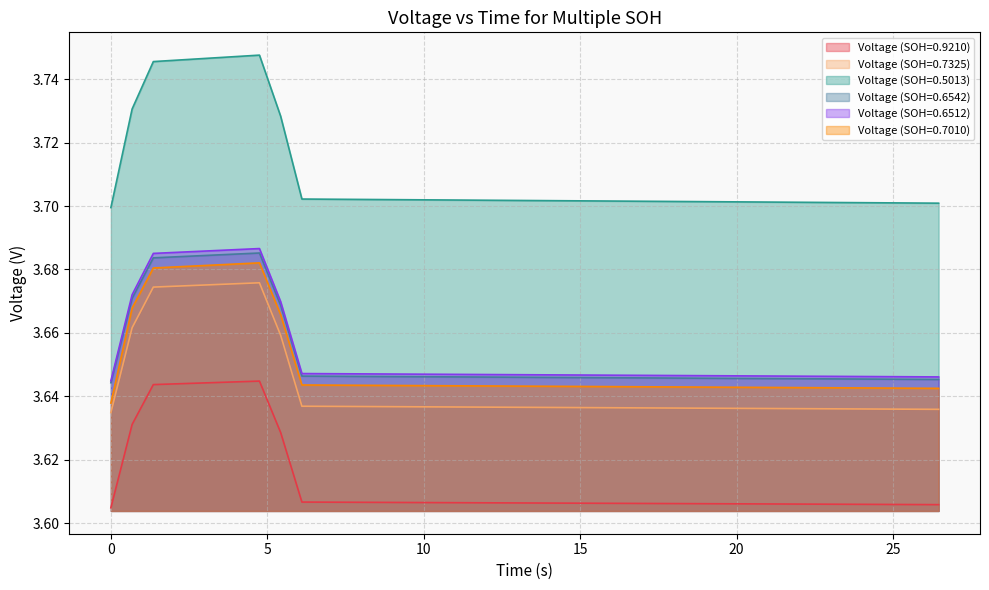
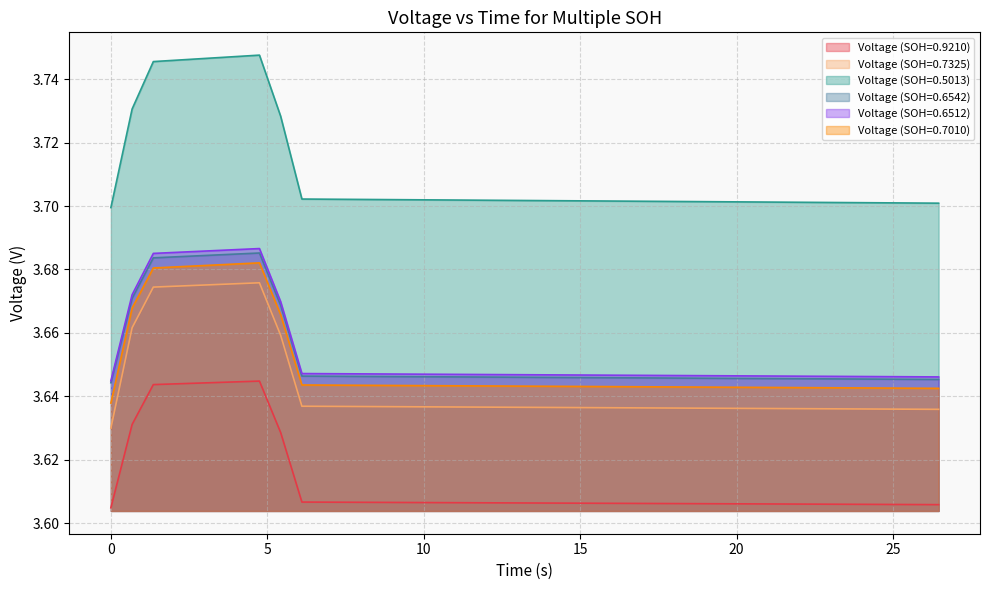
Voltage (SOH=0.7325), 0: 3.635 -> 3.630
